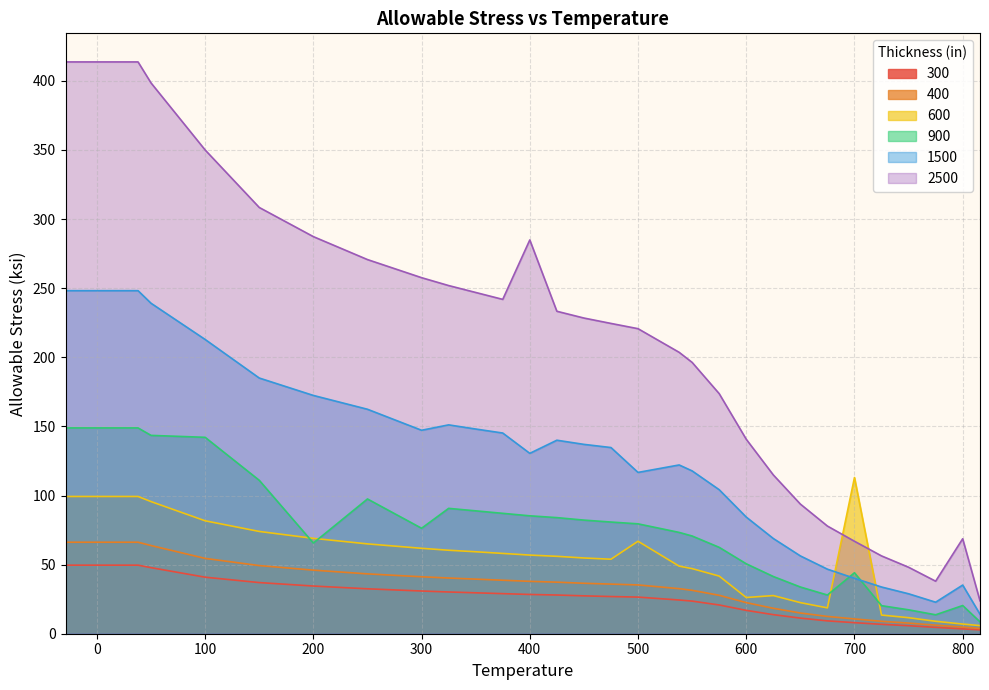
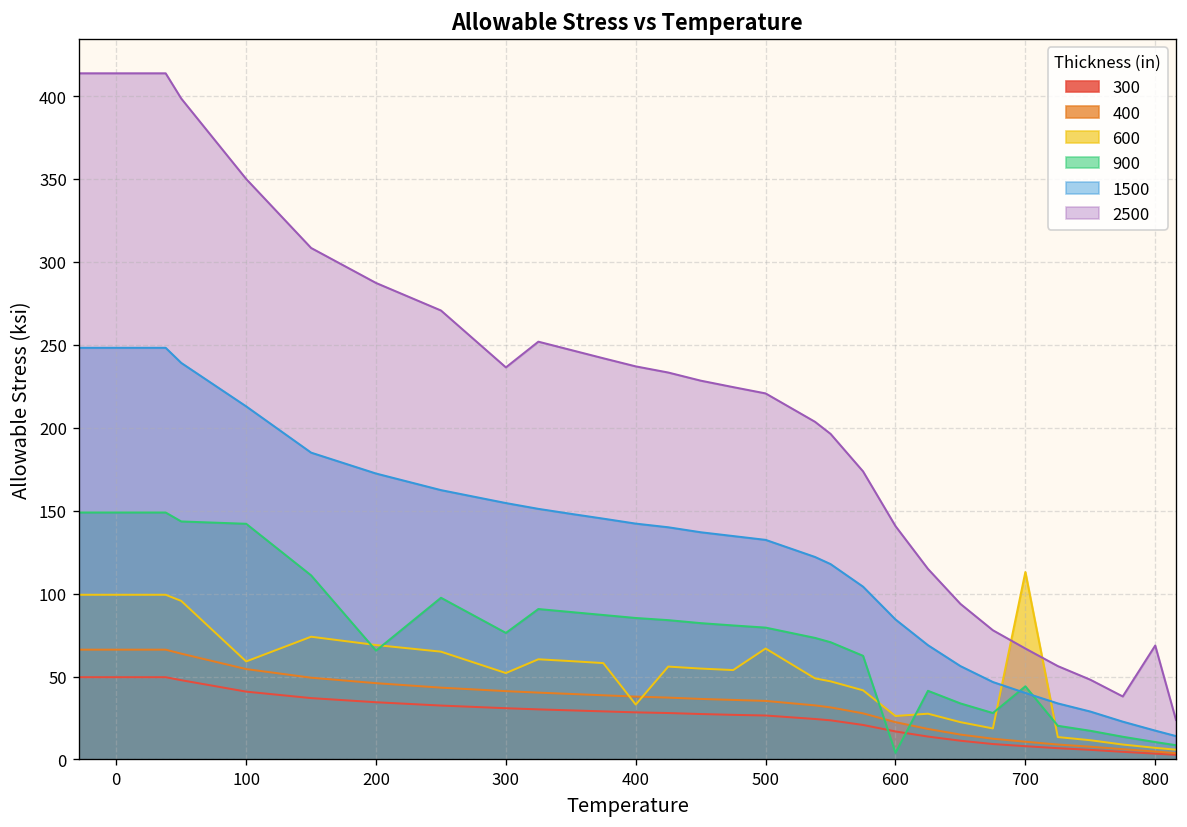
600, 100: 82 -> 59
600, 300: 62 -> 52
1500, 300: 147 -> 155
2500, 300: 258 -> 236
600, 400: 57 -> 33
1500, 400: 131 -> 142
2500, 400: 285 -> 237
1500, 500: 117 -> 132
900, 600: 51 -> 4
900, 800: 20 -> 11
1500, 800: 35 -> 17
